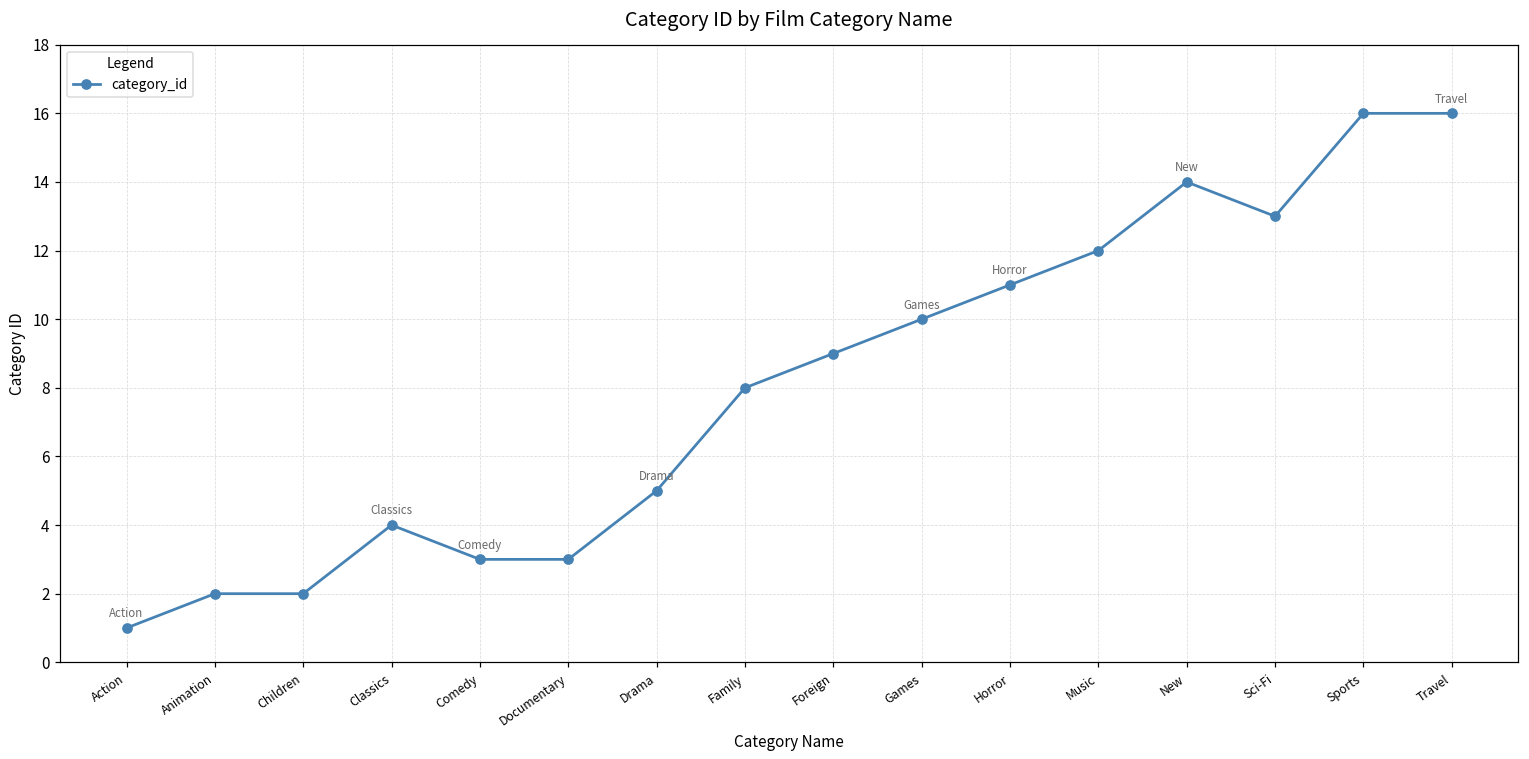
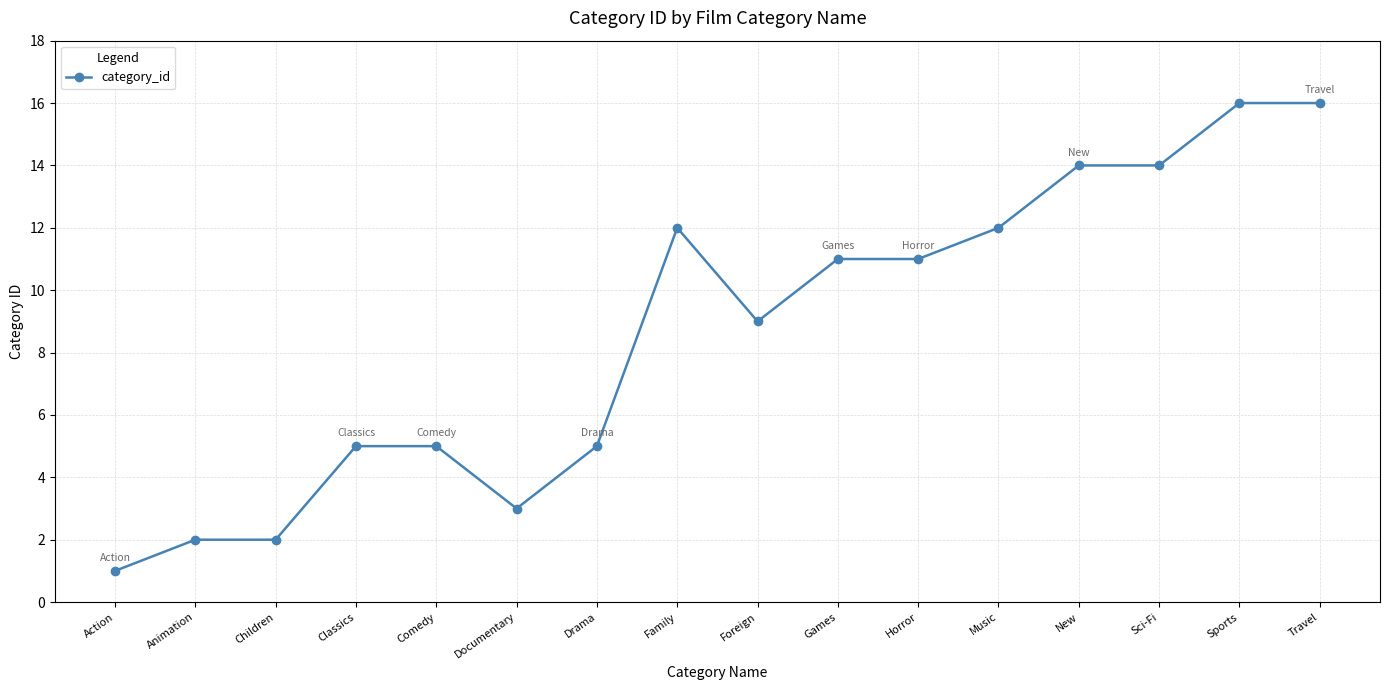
Classics: 4 -> 5
Comedy: 3 -> 5
Family: 8 -> 12
Games: 10 -> 11
Sci-Fi: 13 -> 14
